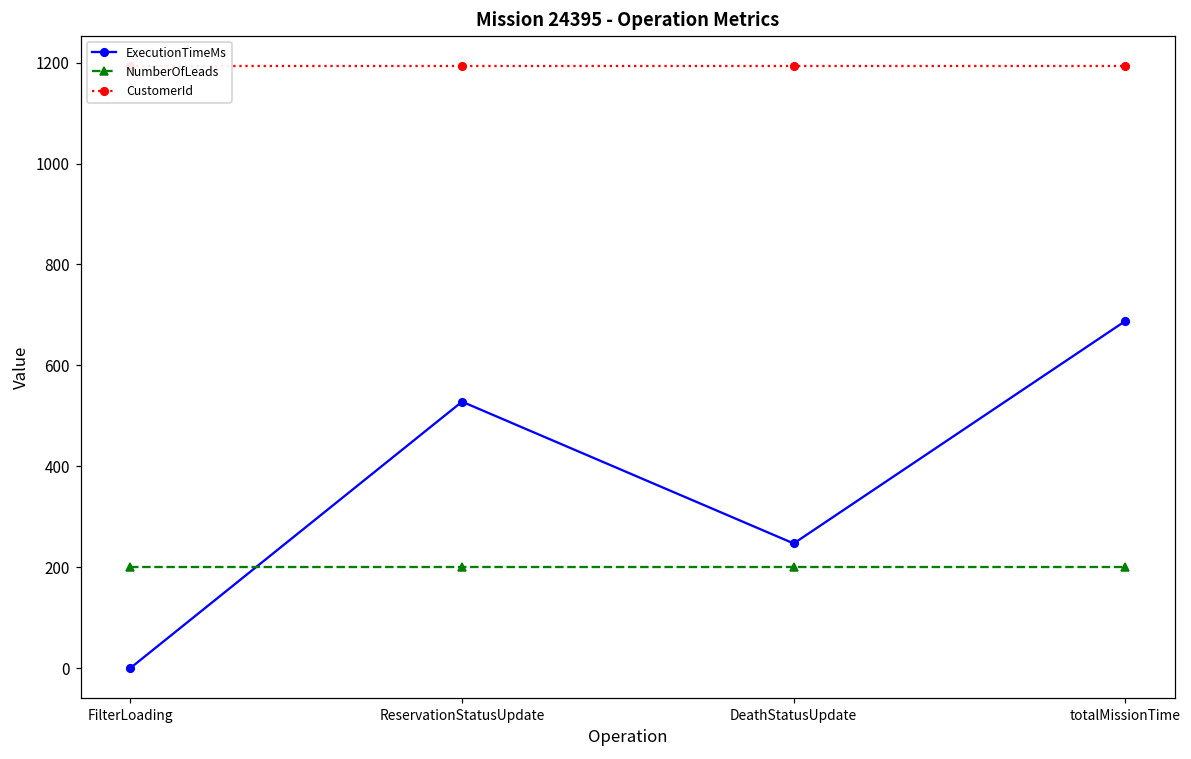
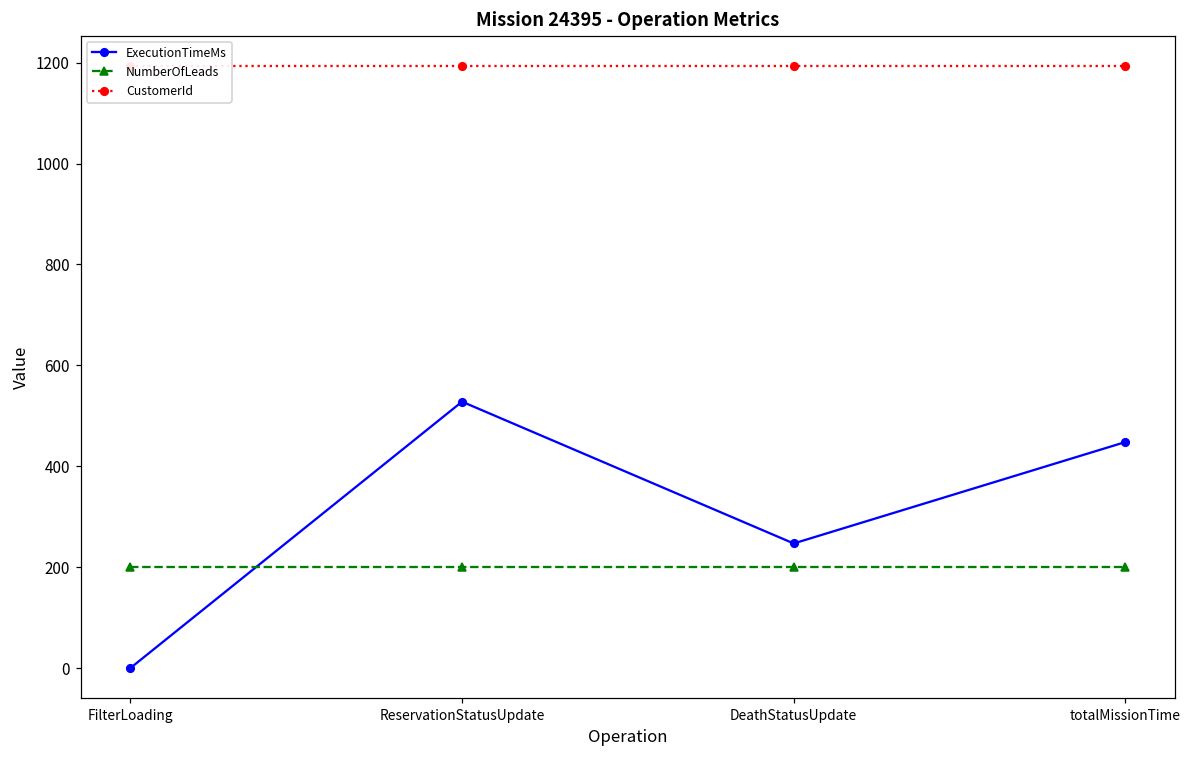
ExecutionTimeMs, totalMissionTime: 690 -> 450
